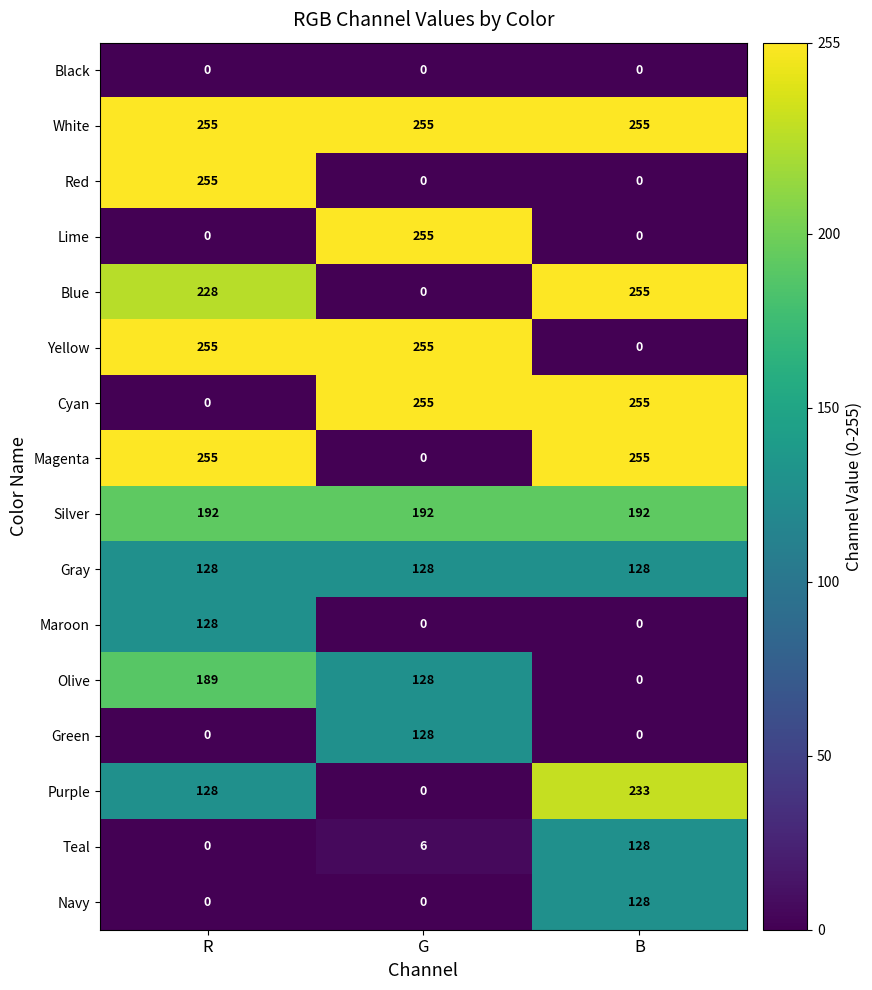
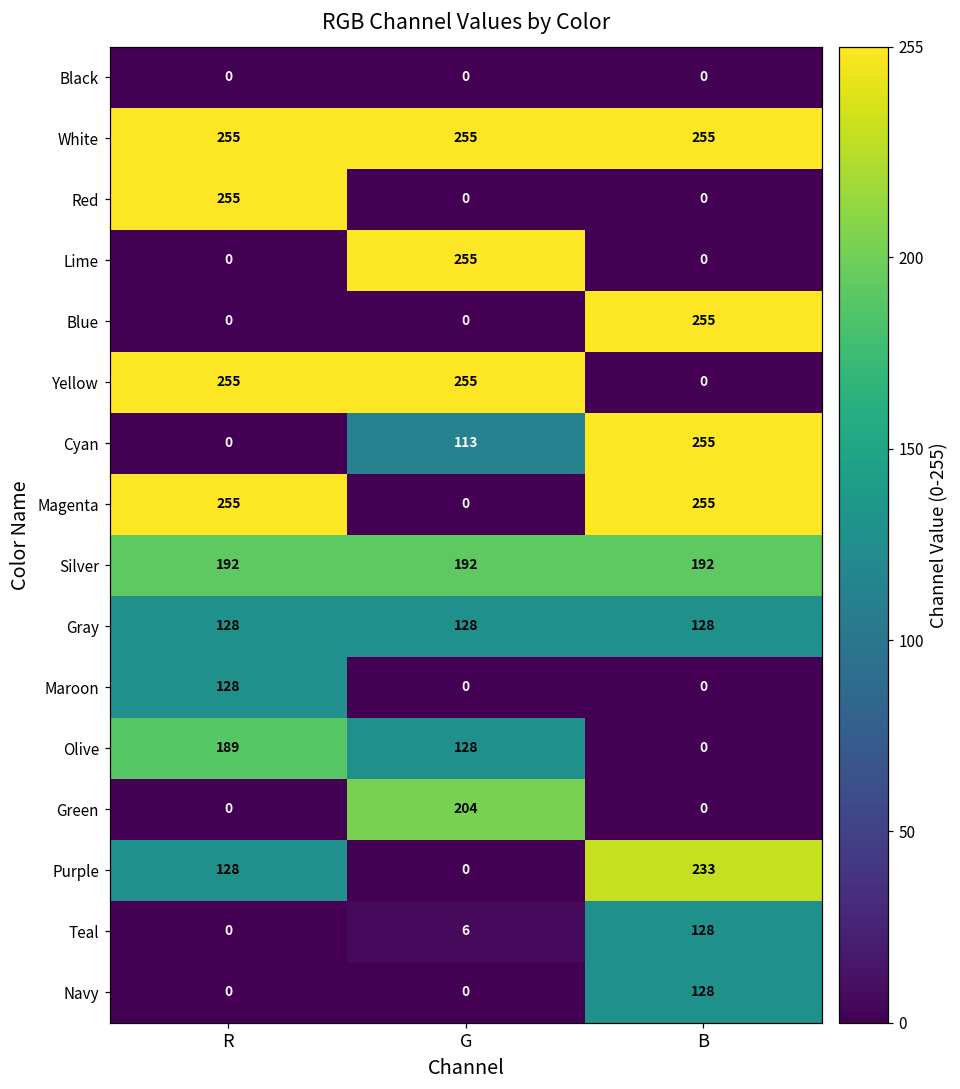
Blue, R: 228 -> 0
Cyan, G: 255 -> 113
Green, G: 128 -> 204
